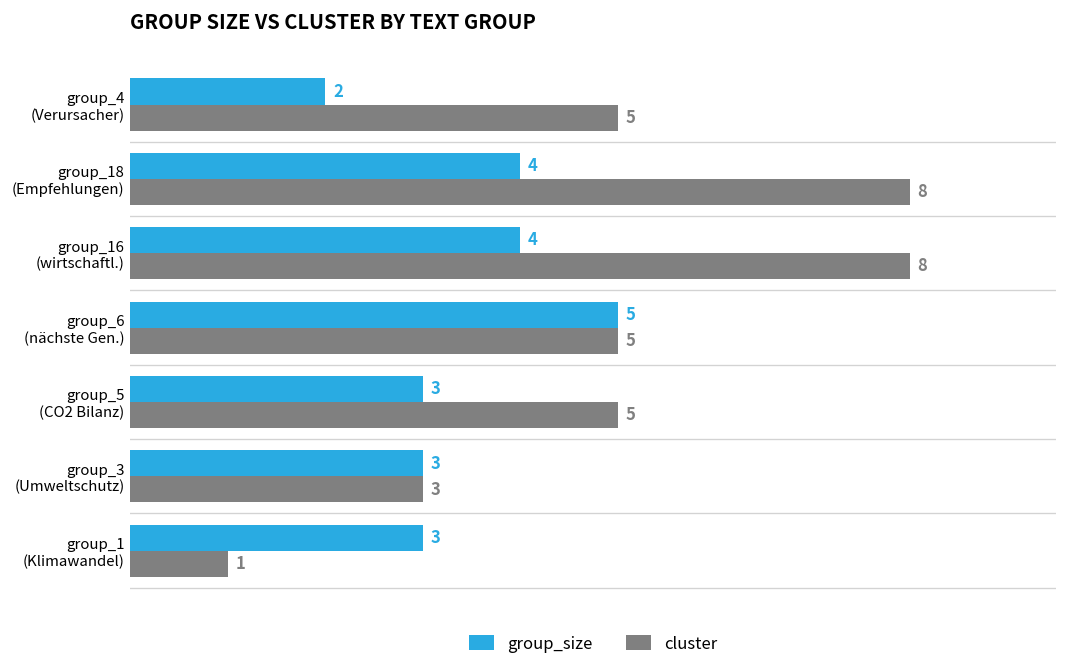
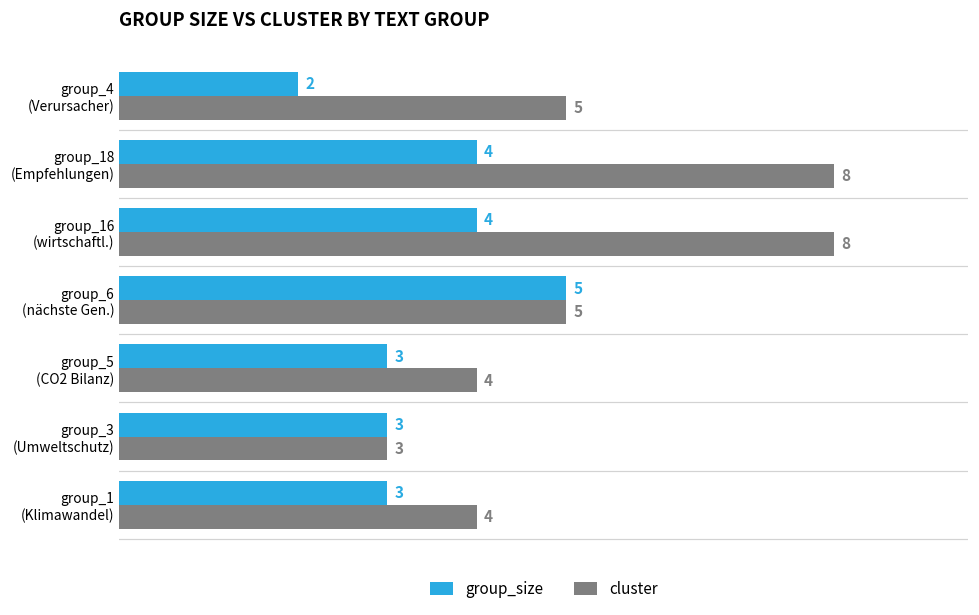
cluster, group_5 (CO2 Bilanz): 5 -> 4
cluster, group_1 (Klimawandel): 1 -> 4
